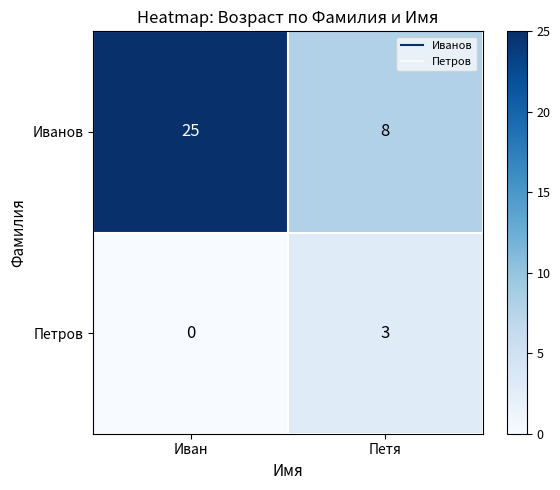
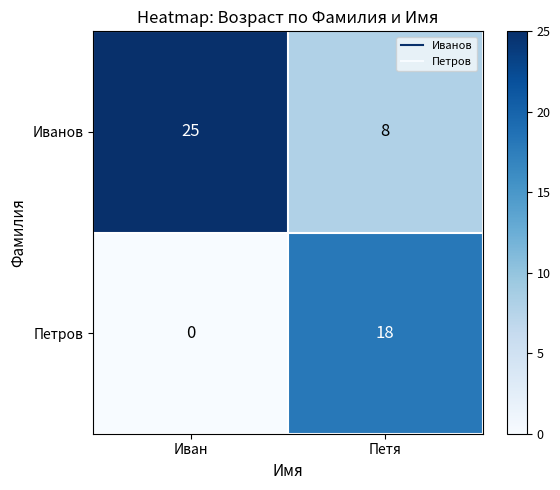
Петров, Петя: 3 -> 18
